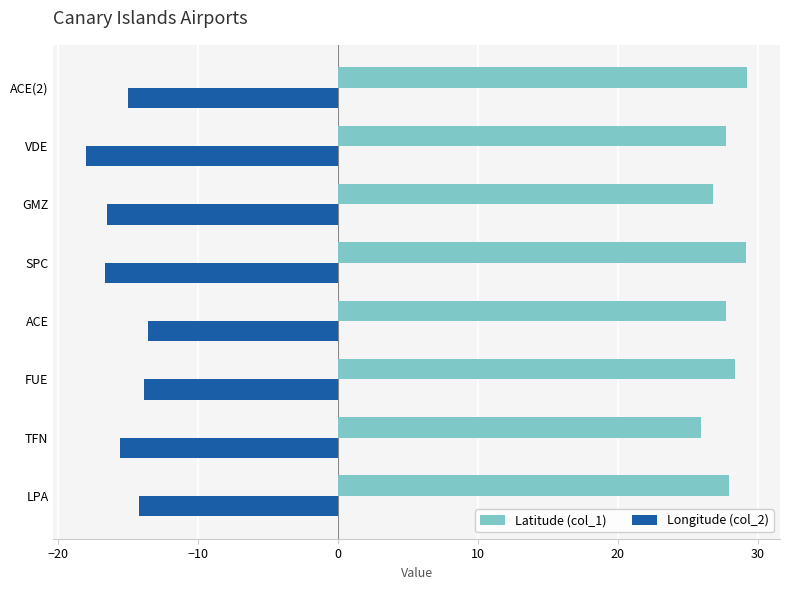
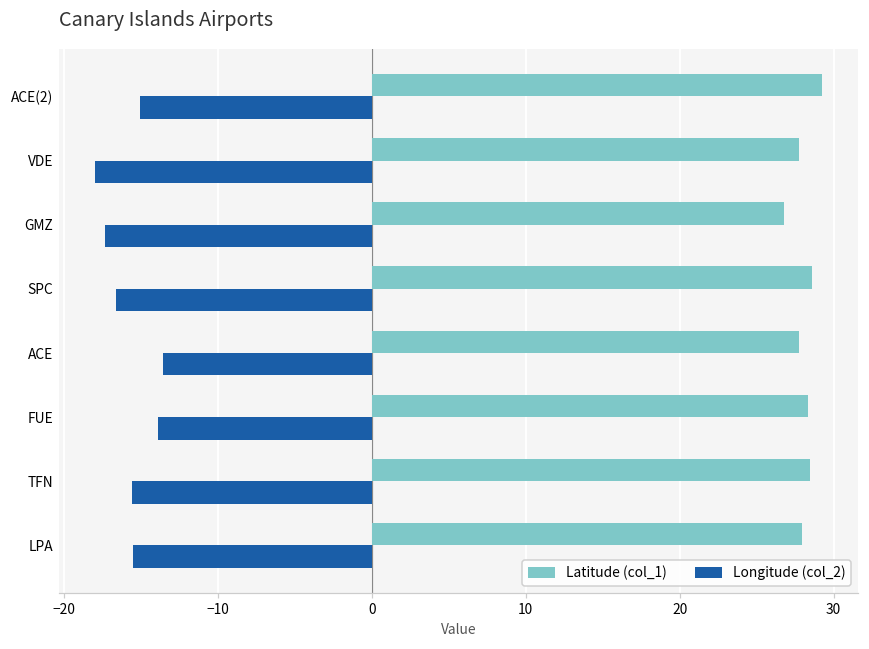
Longitude (col_2), GMZ: -16.5 -> -17.3
Latitude (col_1), SPC: 29.2 -> 28.6
Latitude (col_1), TFN: 25.9 -> 28.5
Longitude (col_2), LPA: -14.2 -> -15.5
